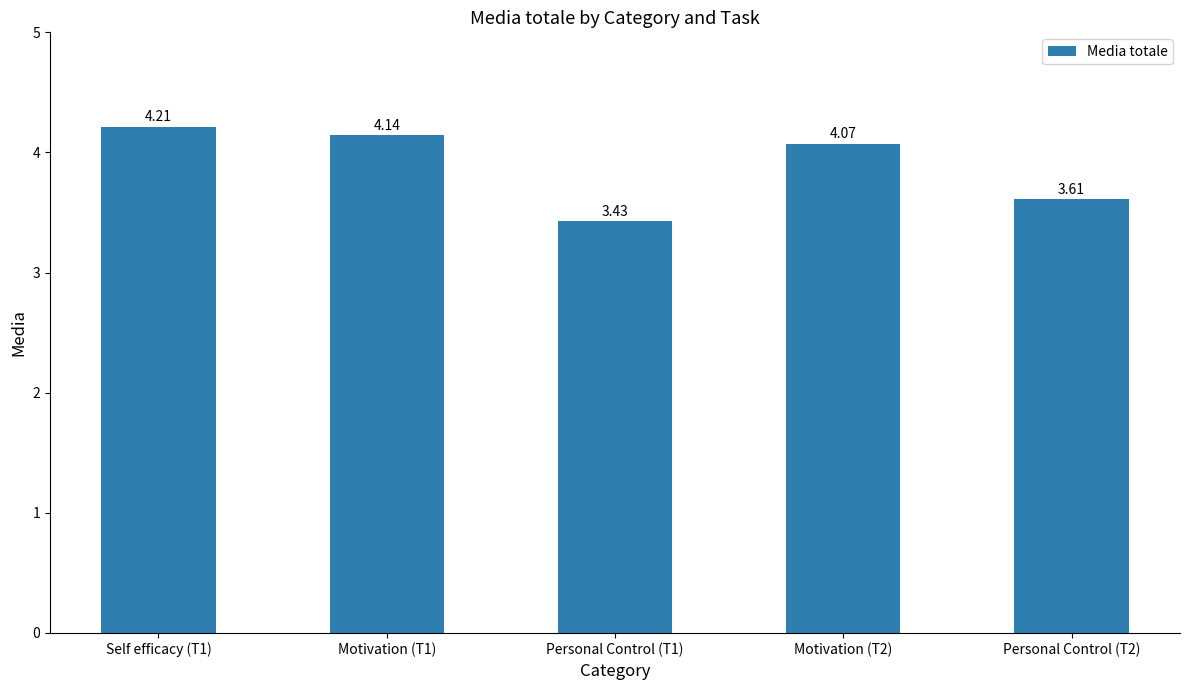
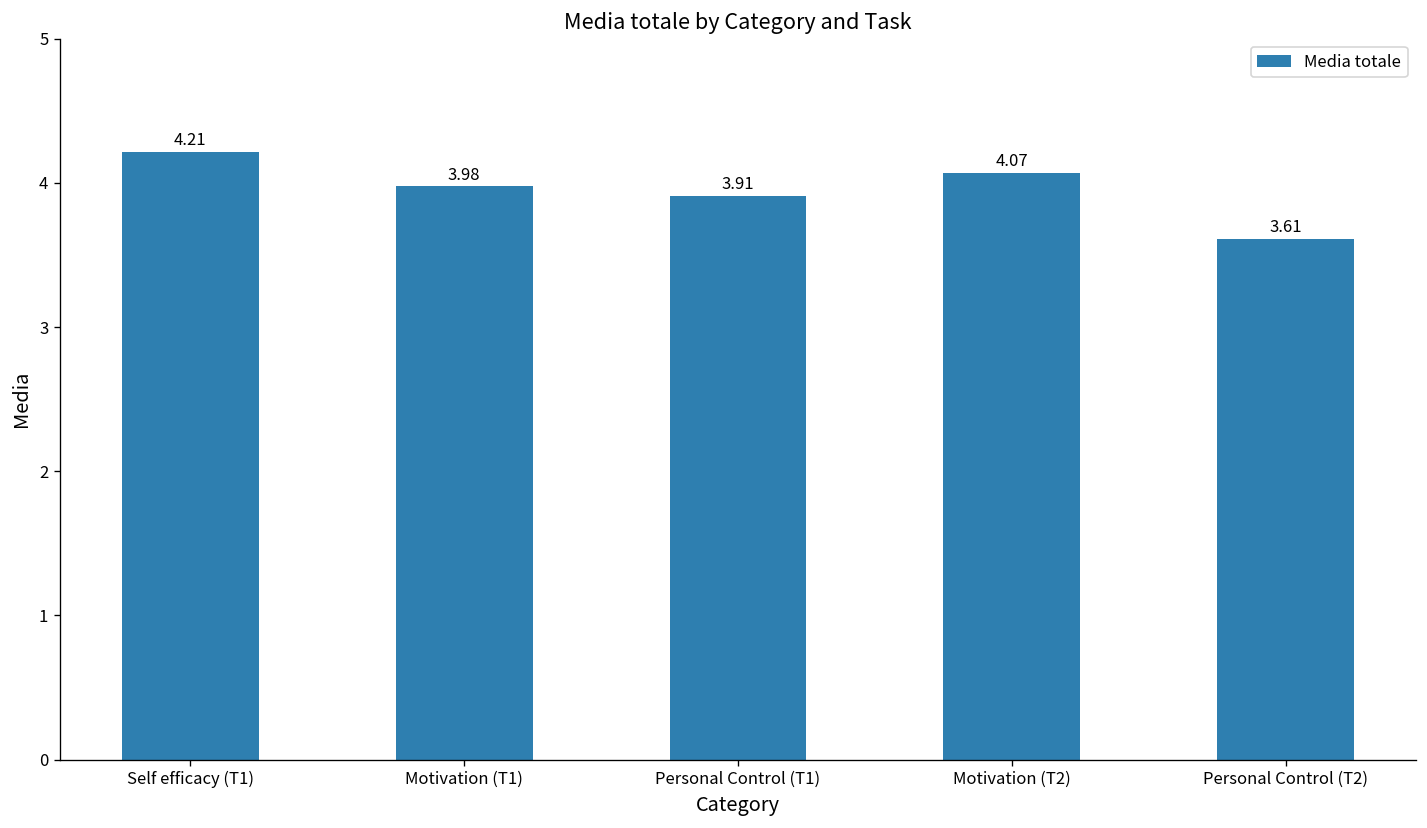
Motivation (T1): 4.14 -> 3.98
Personal Control (T1): 3.43 -> 3.91
